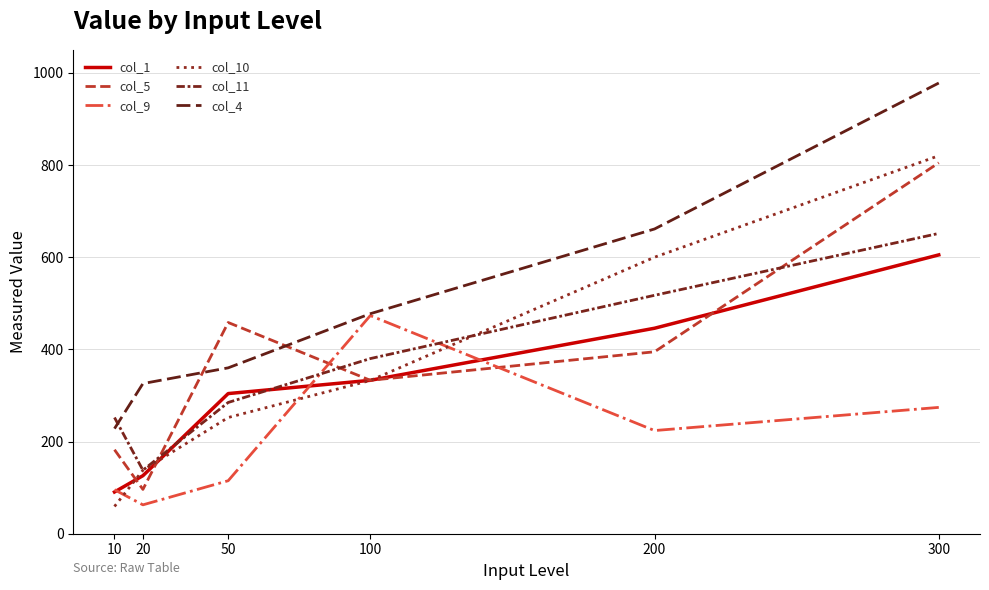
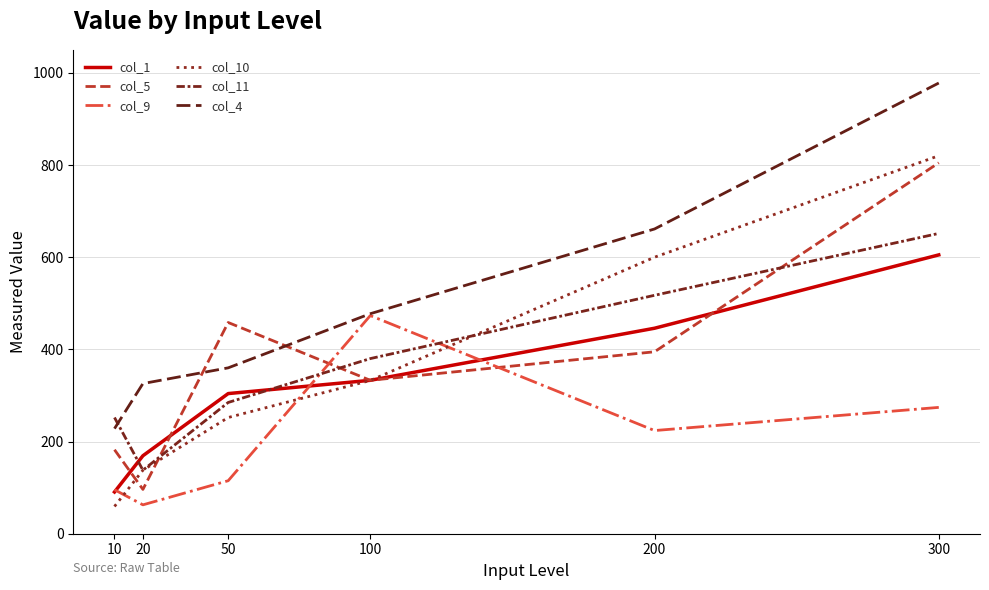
col_1, 20: 130 -> 170
